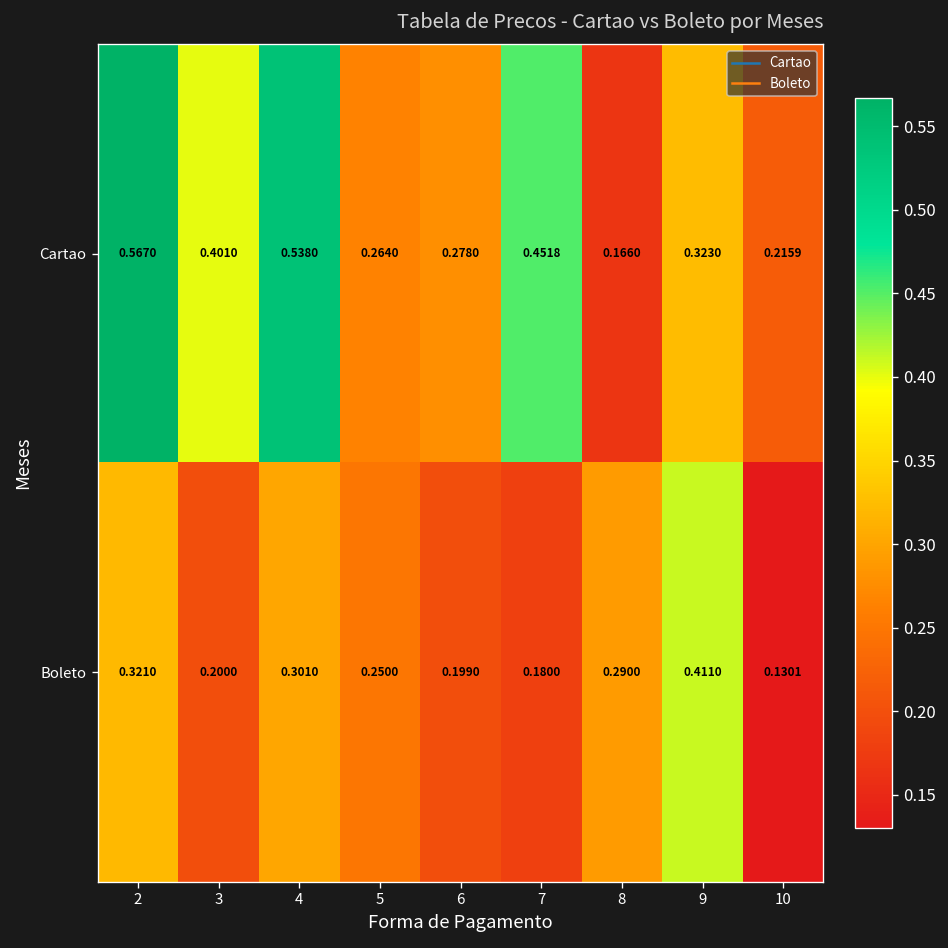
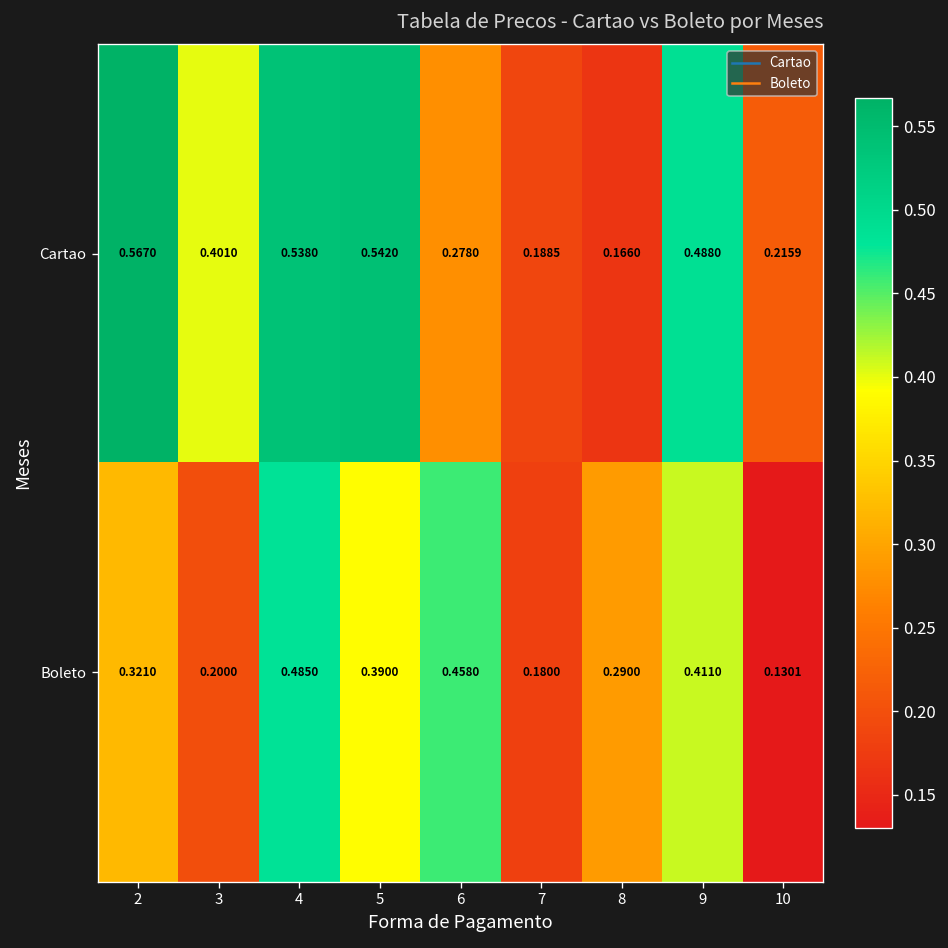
Cartao, 5: 0.2640 -> 0.5420
Cartao, 7: 0.4518 -> 0.1885
Cartao, 9: 0.3230 -> 0.4880
Boleto, 4: 0.3010 -> 0.4850
Boleto, 5: 0.2500 -> 0.3900
Boleto, 6: 0.1990 -> 0.4580
